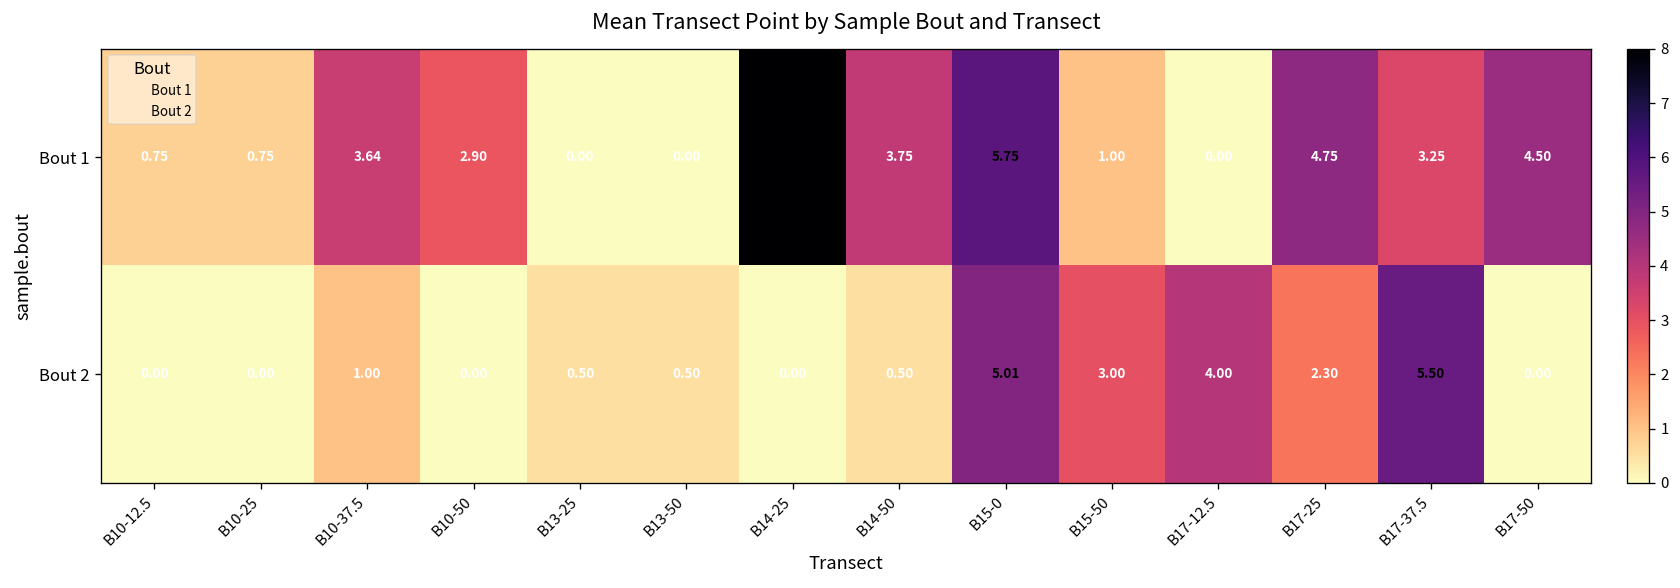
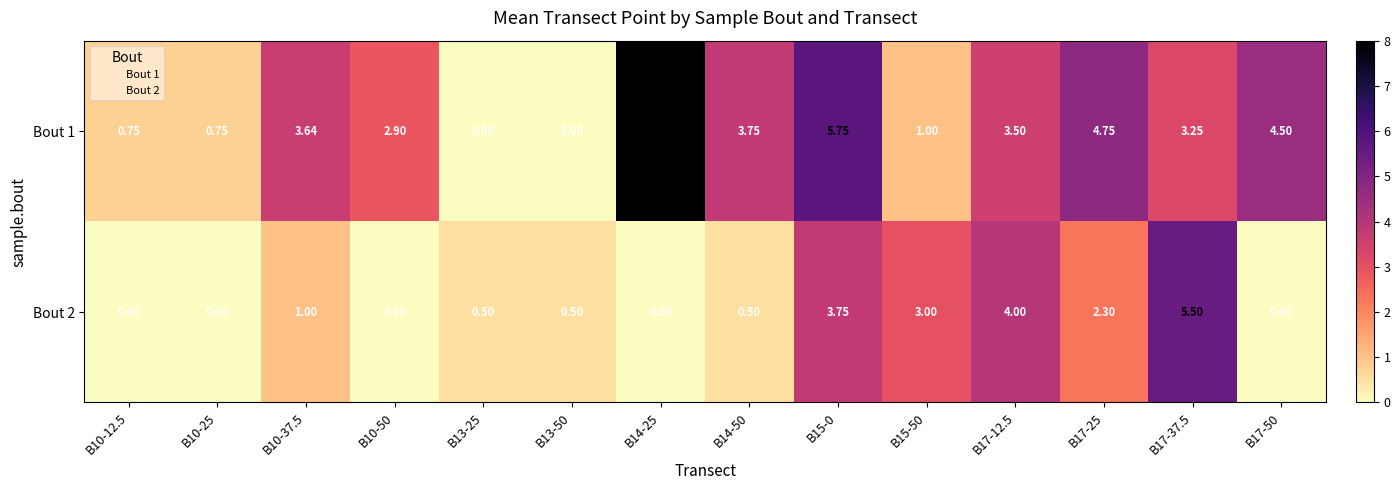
Bout 1, B17-12.5: 0.00 -> 3.50
Bout 2, B15-0: 5.01 -> 3.75
